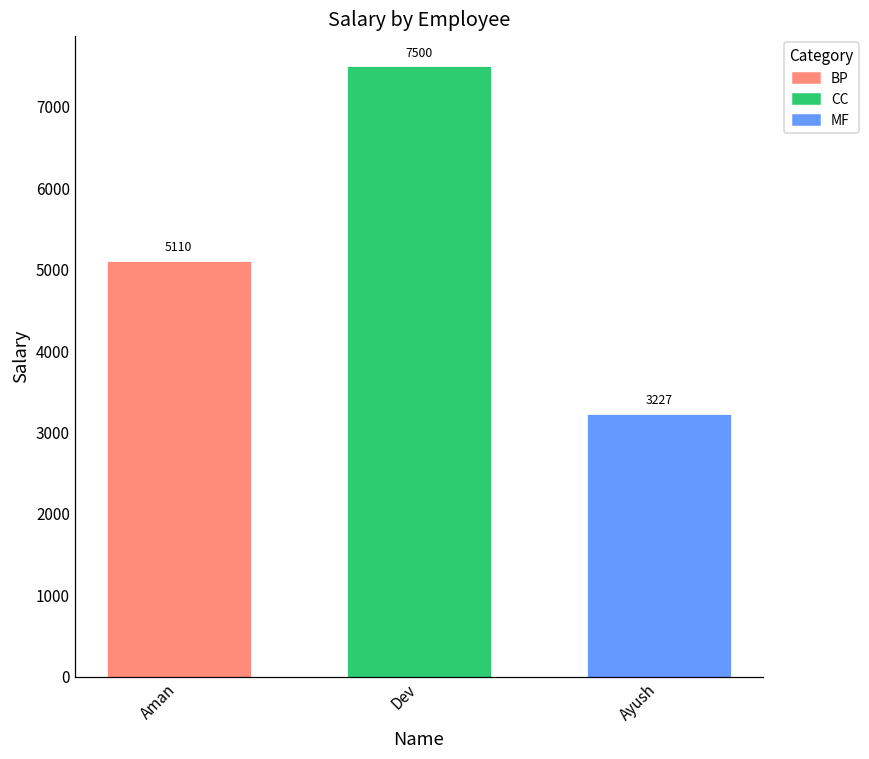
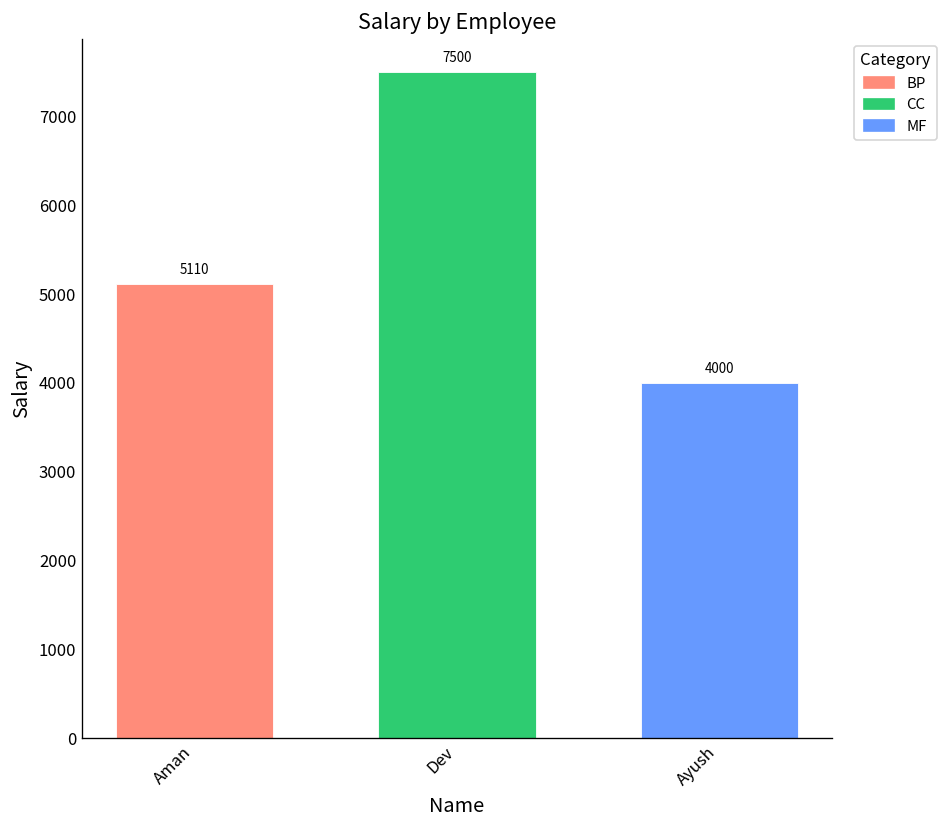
Ayush: 3227 -> 4000
